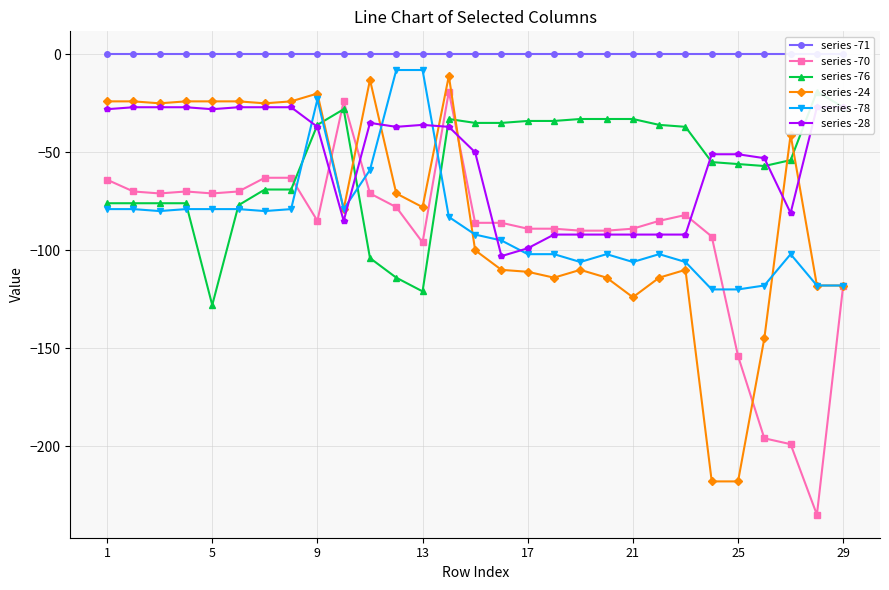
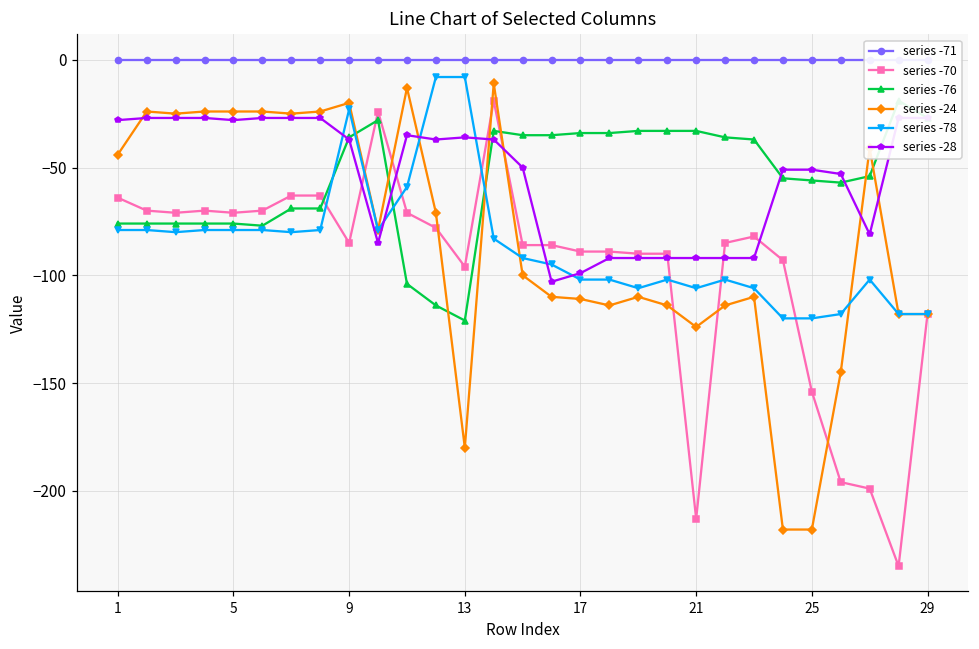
series -24, 1: -24 -> -44
series -76, 5: -128 -> -76
series -24, 13: -78 -> -180
series -70, 21: -89 -> -213
